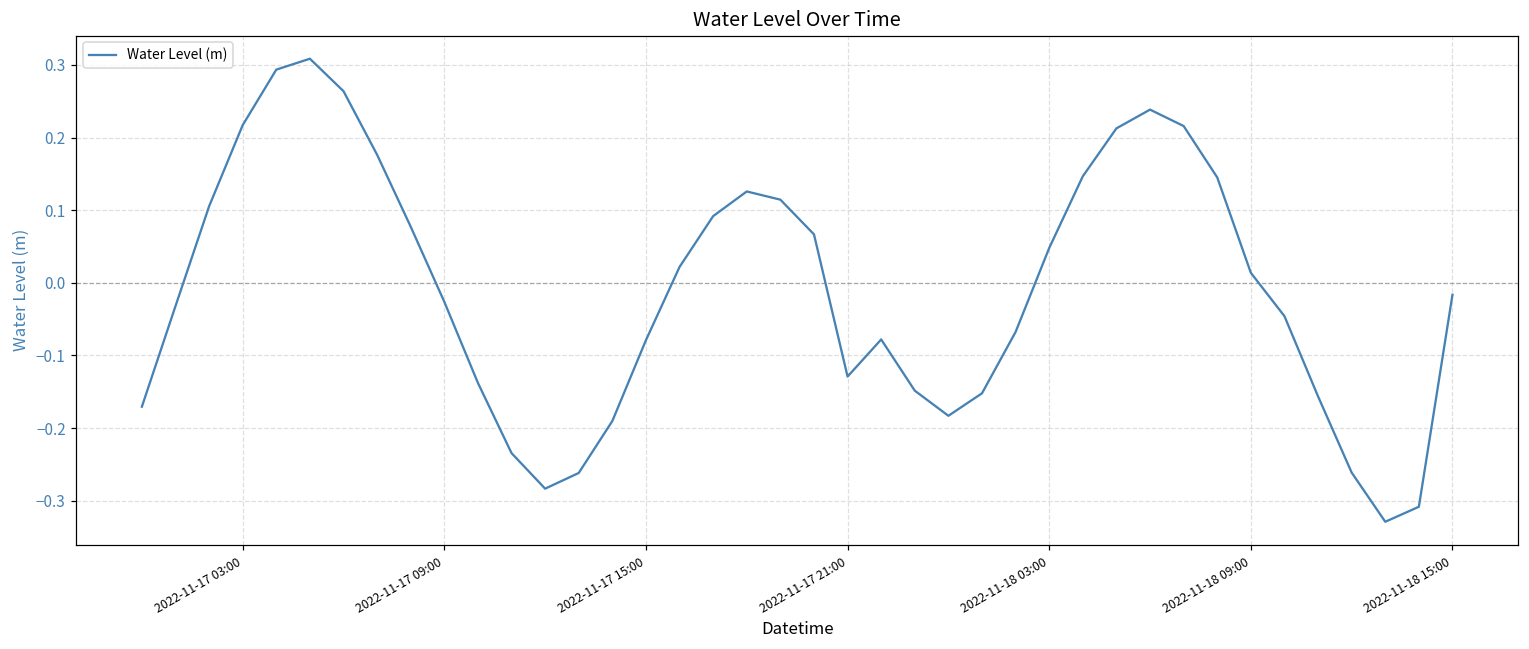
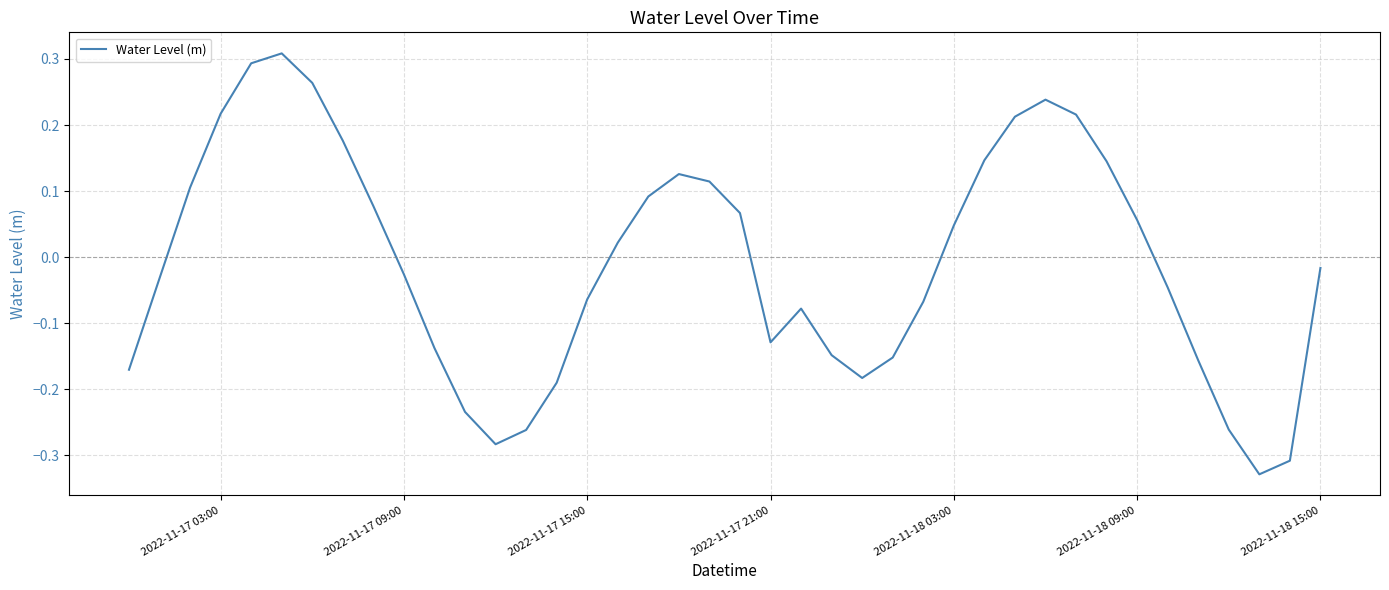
2022-11-17 15:00: -0.08 -> -0.06
2022-11-18 09:00: 0.01 -> 0.06
